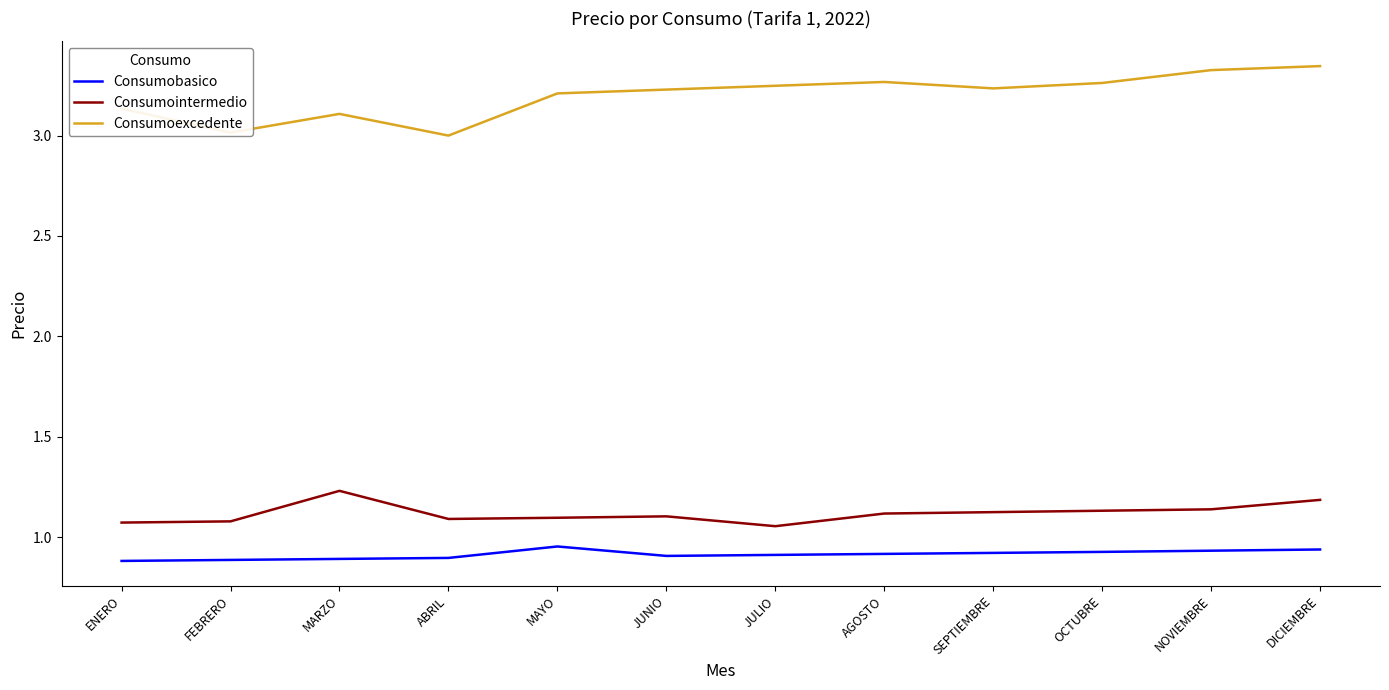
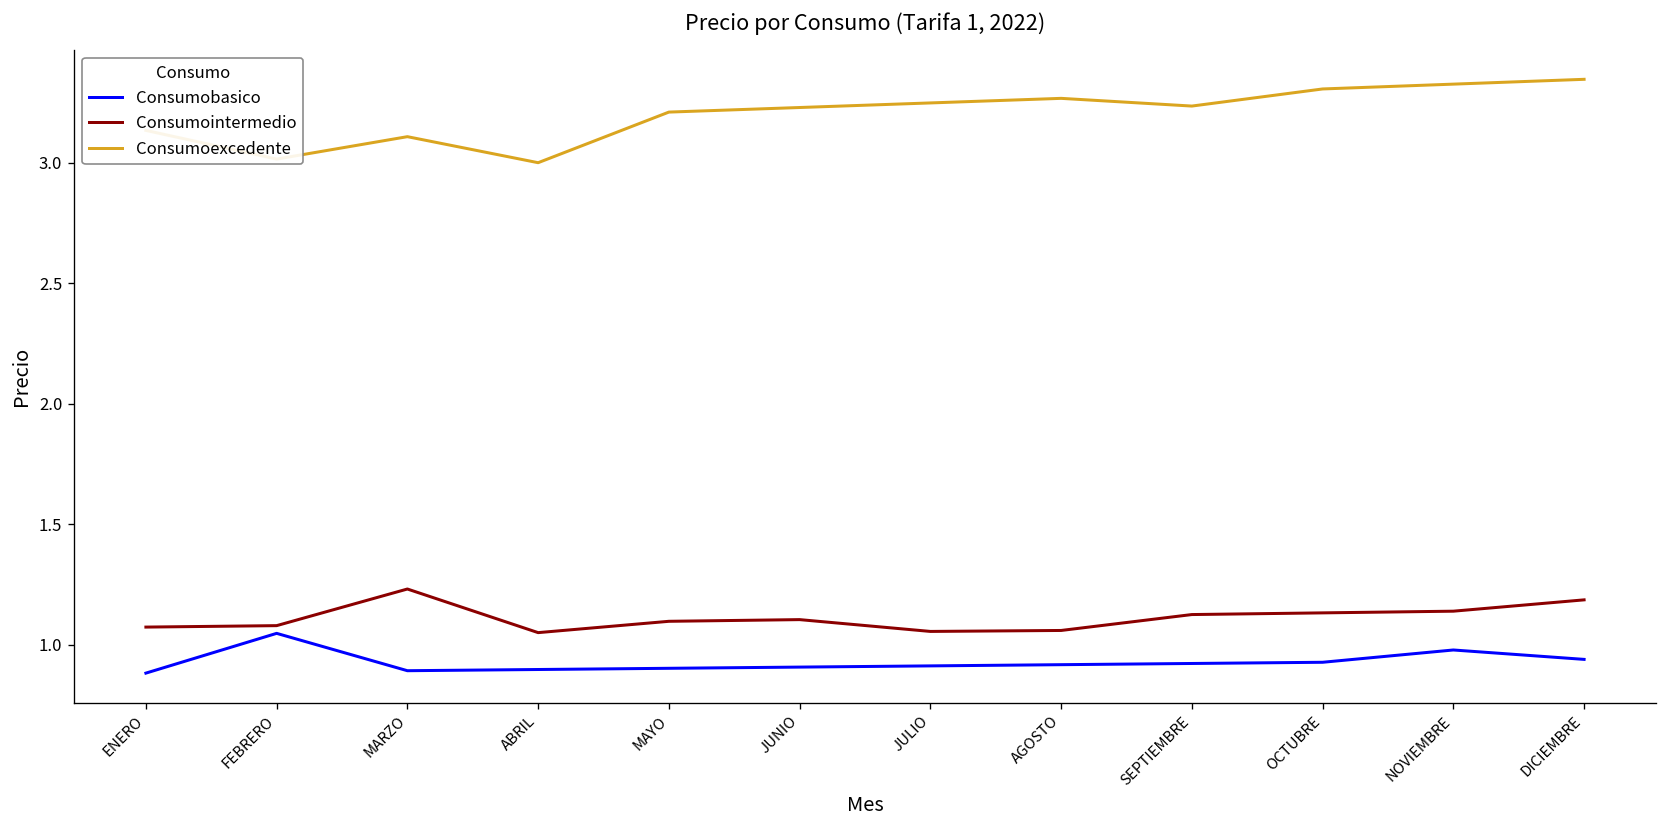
Consumobasico, FEBRERO: 0.89 -> 1.05
Consumointermedio, ABRIL: 1.09 -> 1.05
Consumobasico, MAYO: 0.95 -> 0.90
Consumointermedio, AGOSTO: 1.12 -> 1.06
Consumoexcedente, OCTUBRE: 3.26 -> 3.31
Consumobasico, NOVIEMBRE: 0.93 -> 0.98
